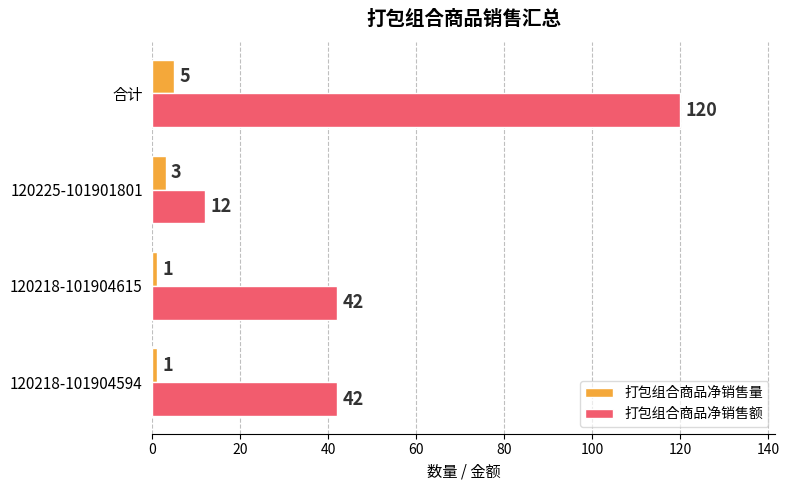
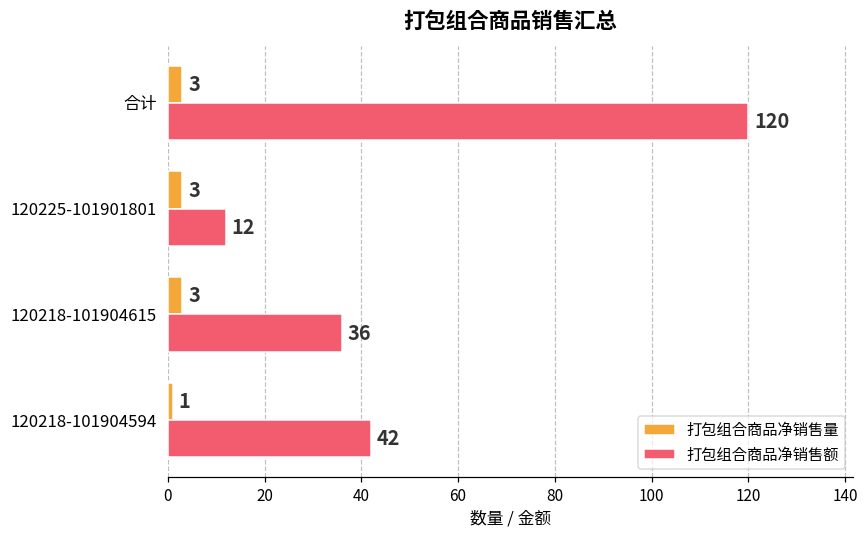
打包组合商品净销售量, 合计: 5 -> 3
打包组合商品净销售量, 120218-101904615: 1 -> 3
打包组合商品净销售额, 120218-101904615: 42 -> 36
